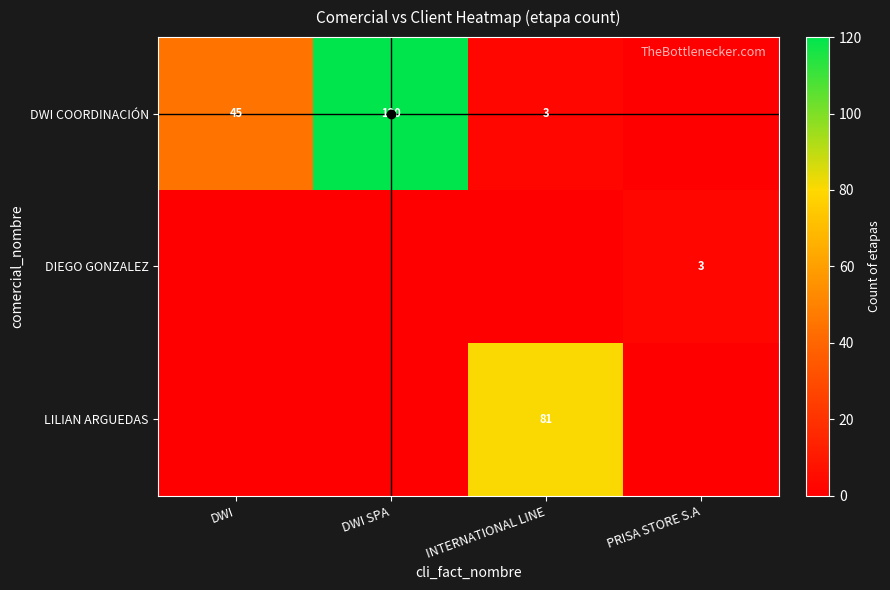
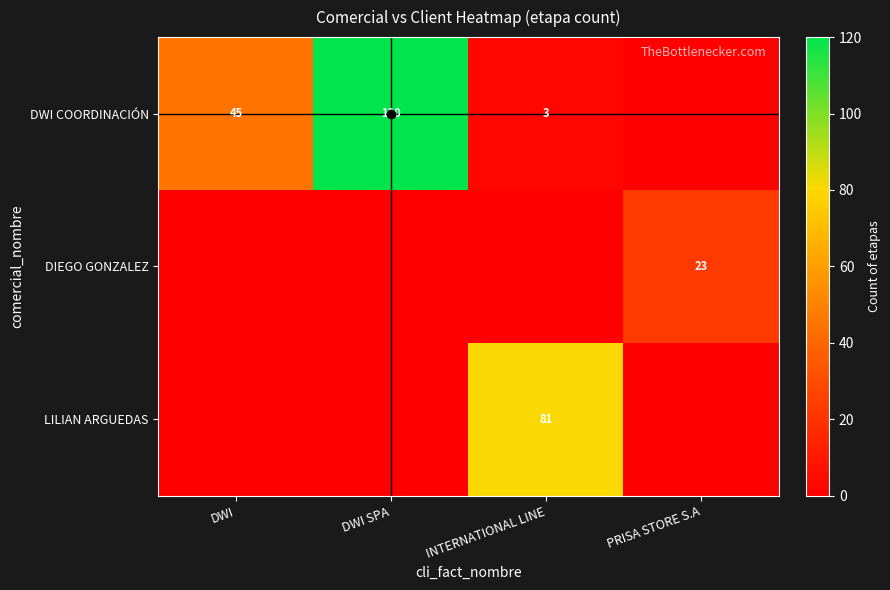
DIEGO GONZALEZ, PRISA STORE S.A: 3 -> 23
